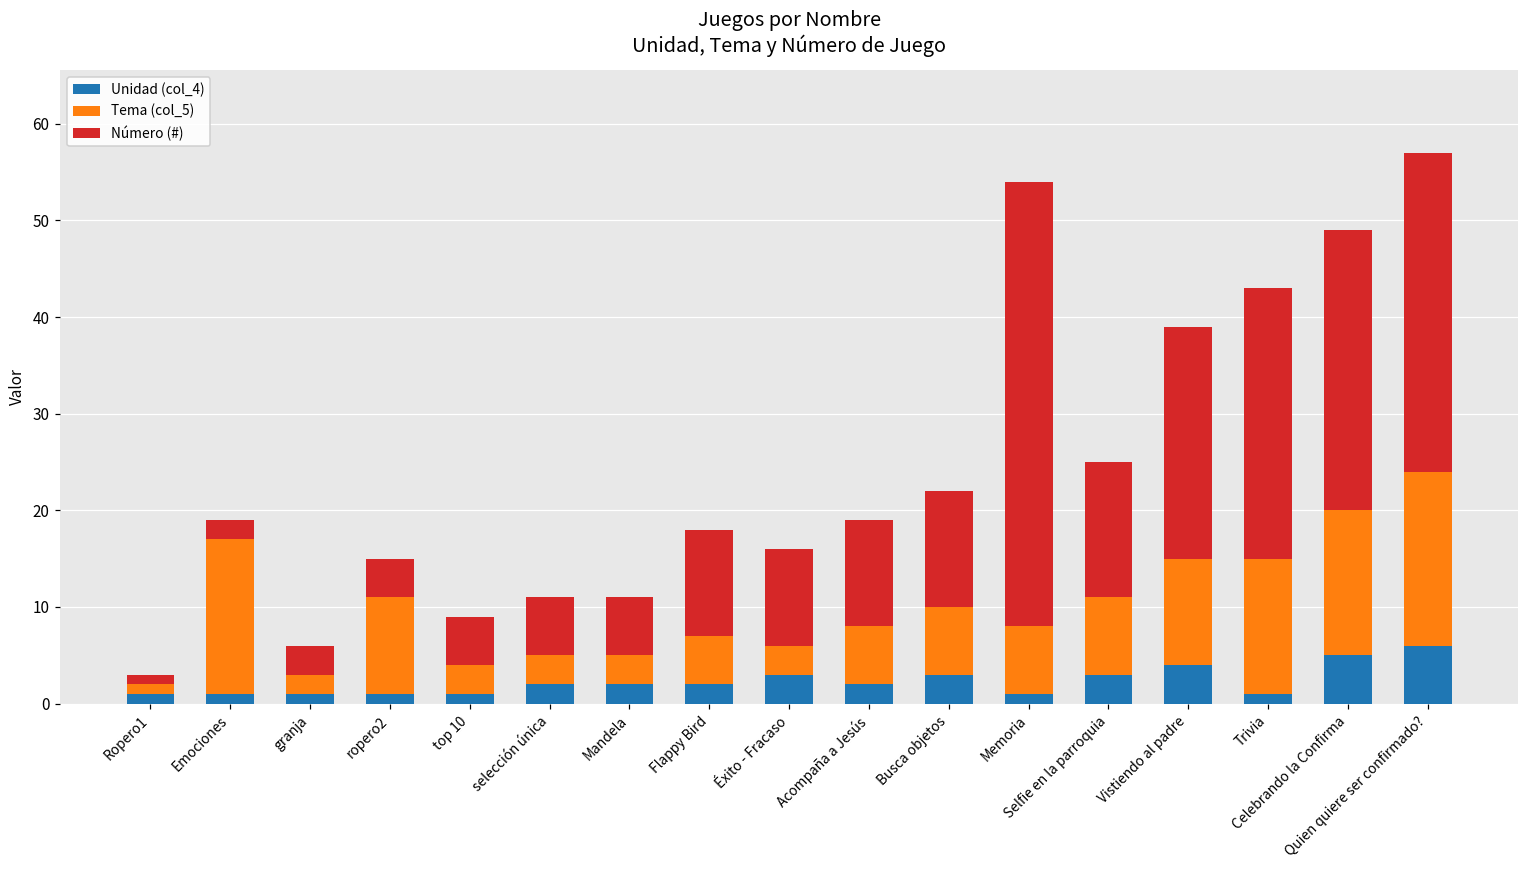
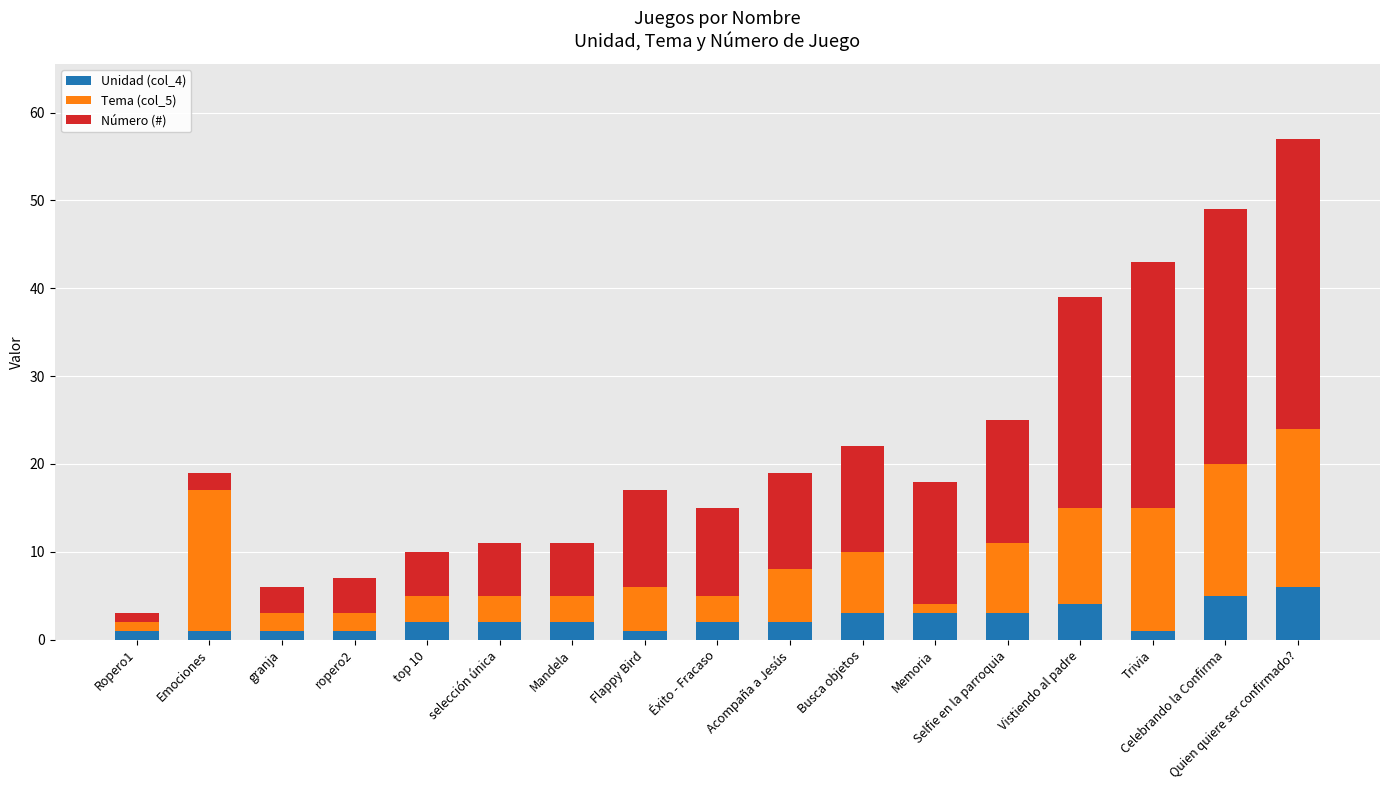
Tema (col_5), ropero2: 10 -> 2
Unidad (col_4), top 10: 1 -> 2
Unidad (col_4), Flappy Bird: 2 -> 1
Unidad (col_4), Éxito - Fracaso: 3 -> 2
Unidad (col_4), Memoria: 1 -> 3
Tema (col_5), Memoria: 7 -> 1
Número (#), Memoria: 46 -> 14
